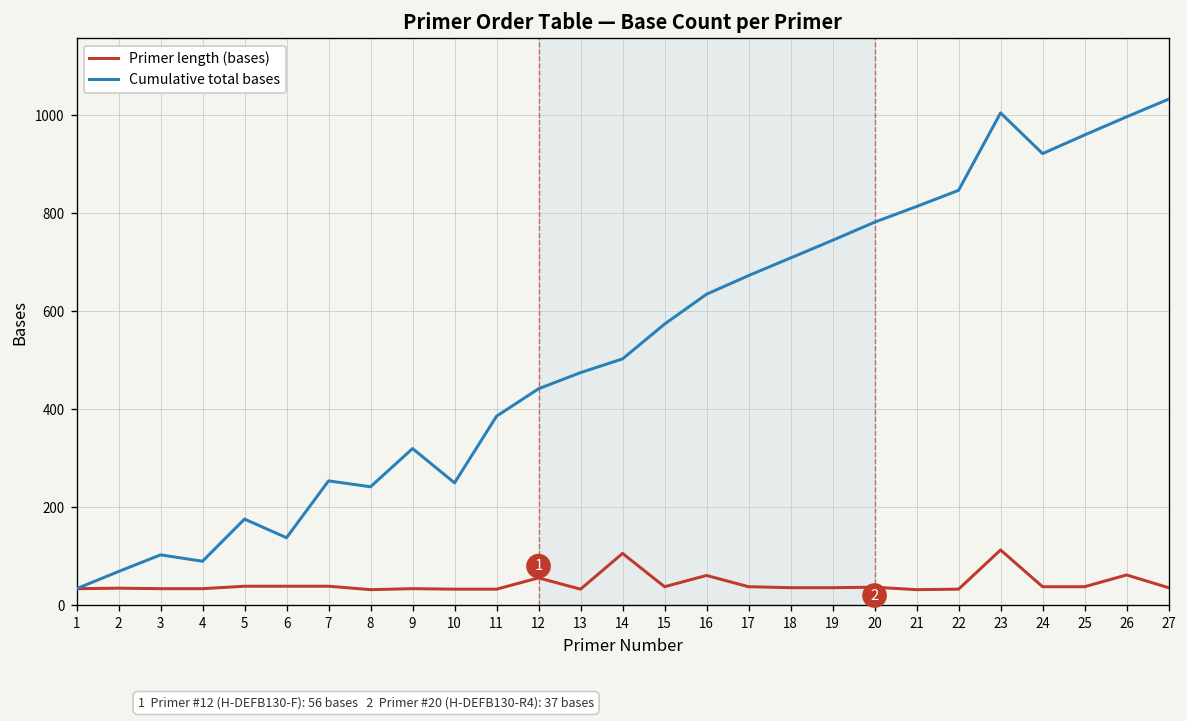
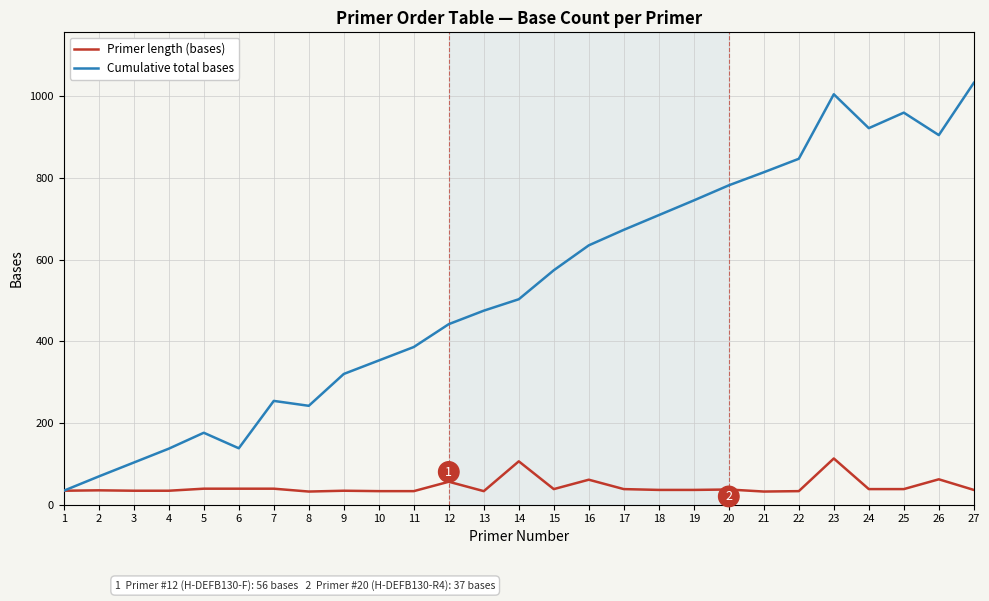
Cumulative total bases, 4: 90 -> 140
Cumulative total bases, 10: 250 -> 350
Cumulative total bases, 26: 1000 -> 910
